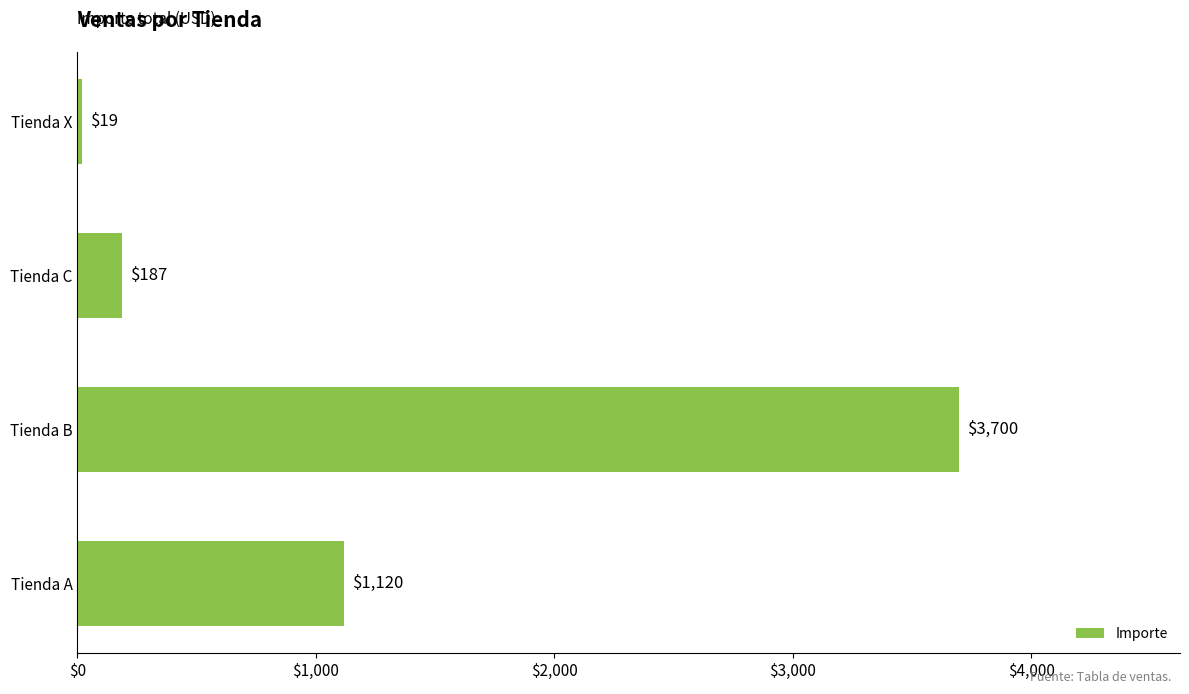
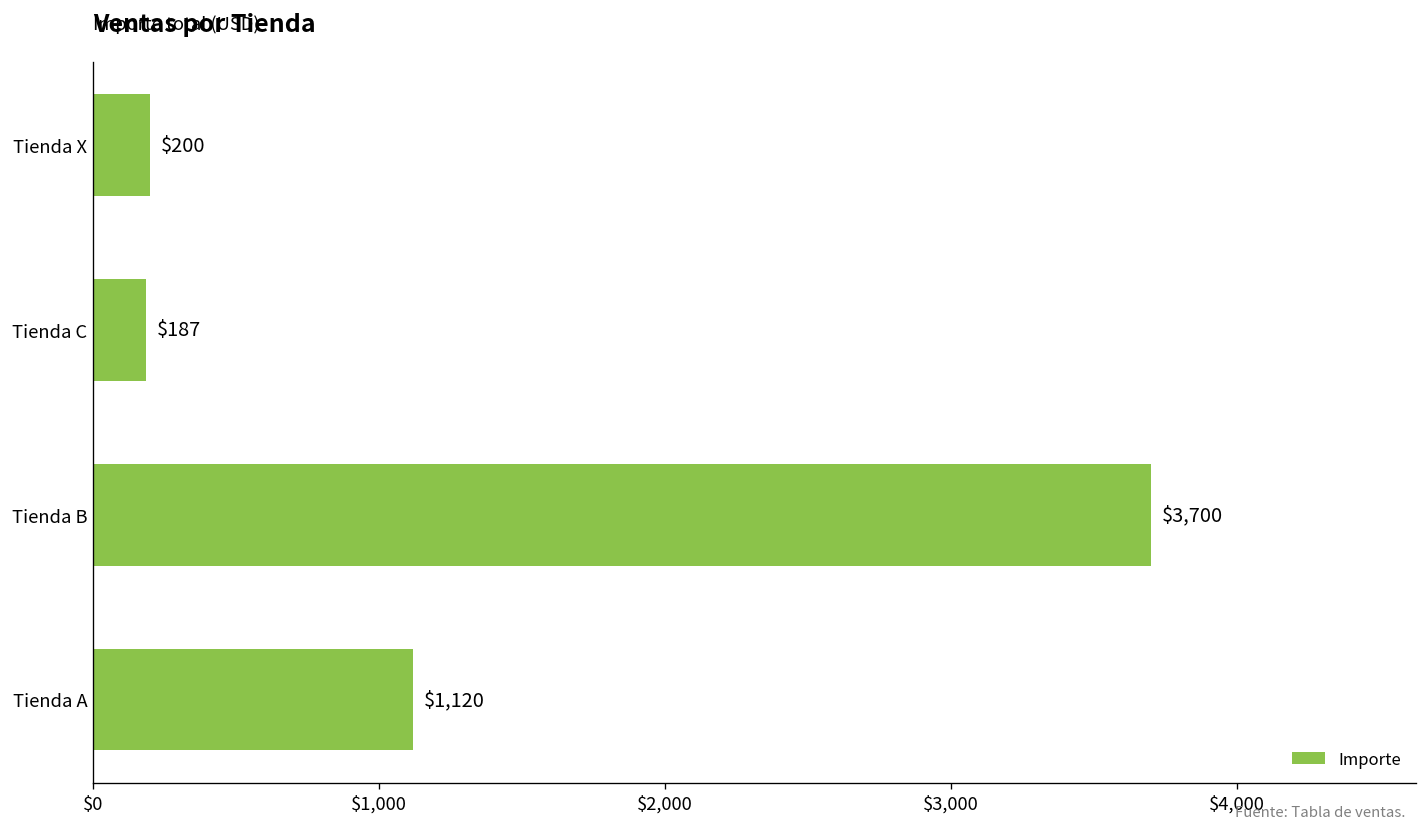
Tienda X: $19 -> $200
